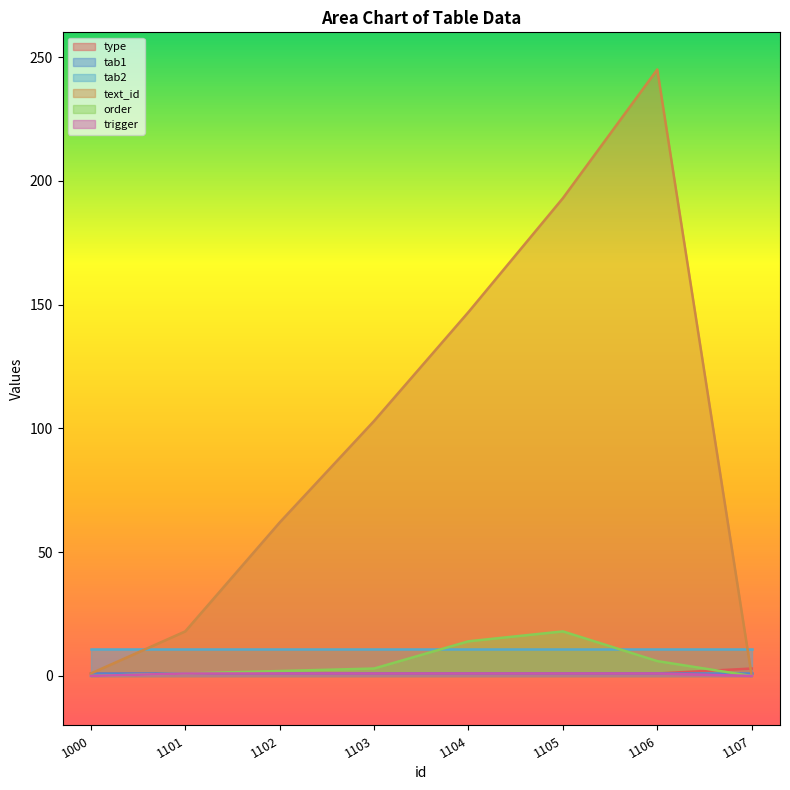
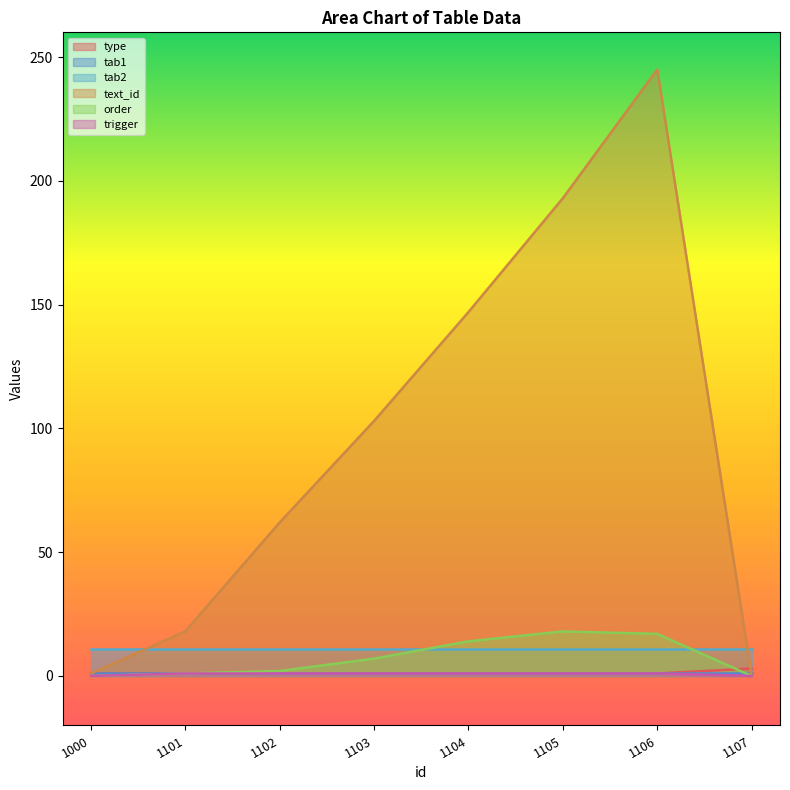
order, 1103: 3 -> 7
order, 1106: 6 -> 17
